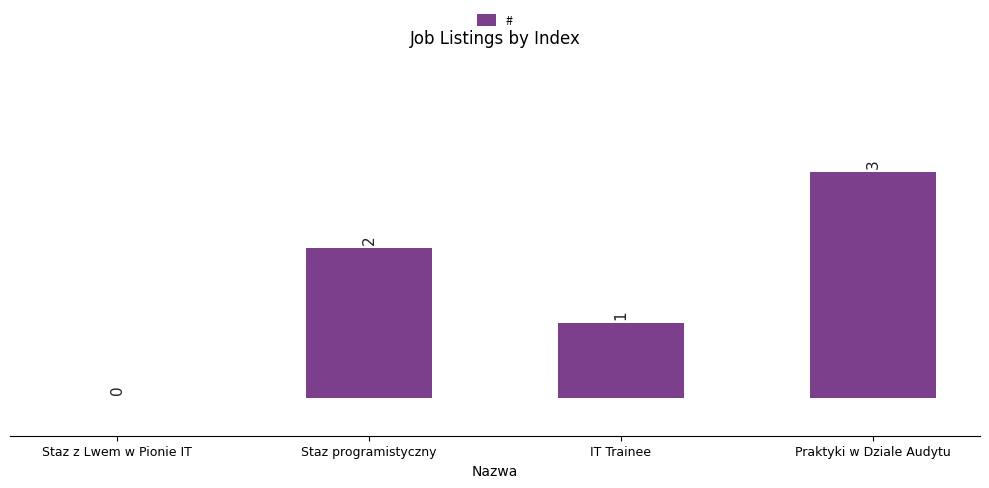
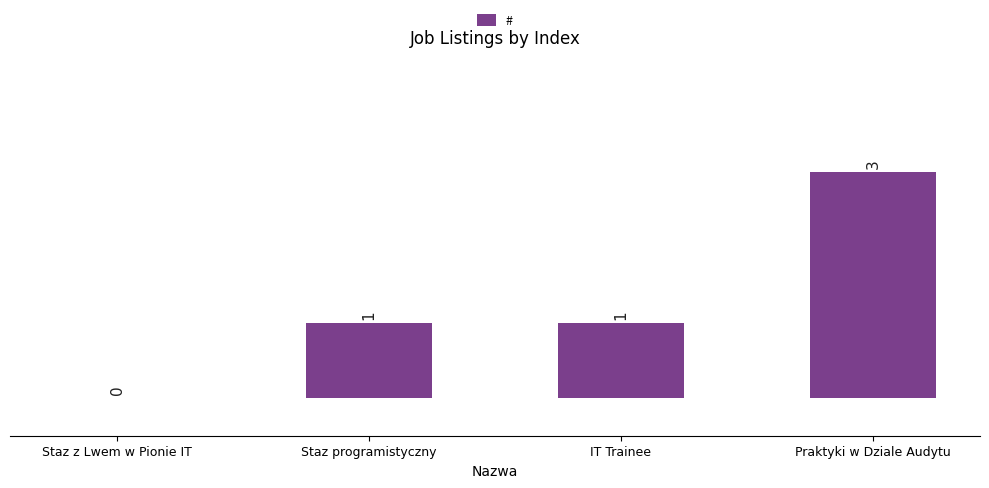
Staz programistyczny: 2 -> 1
